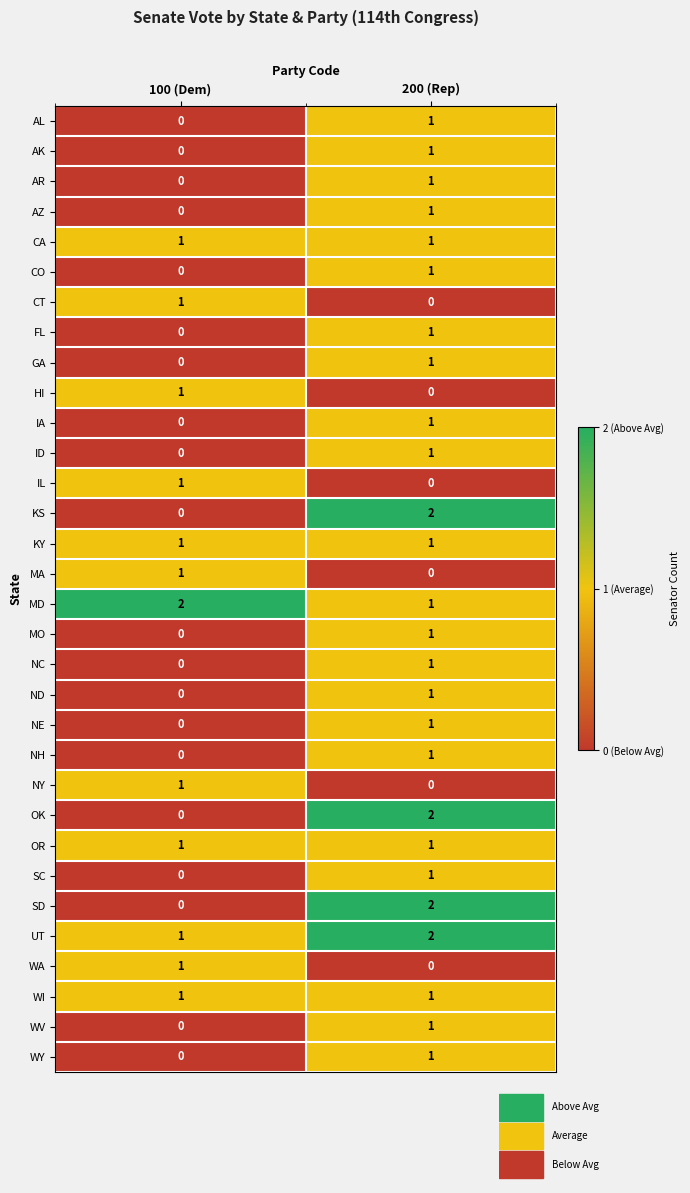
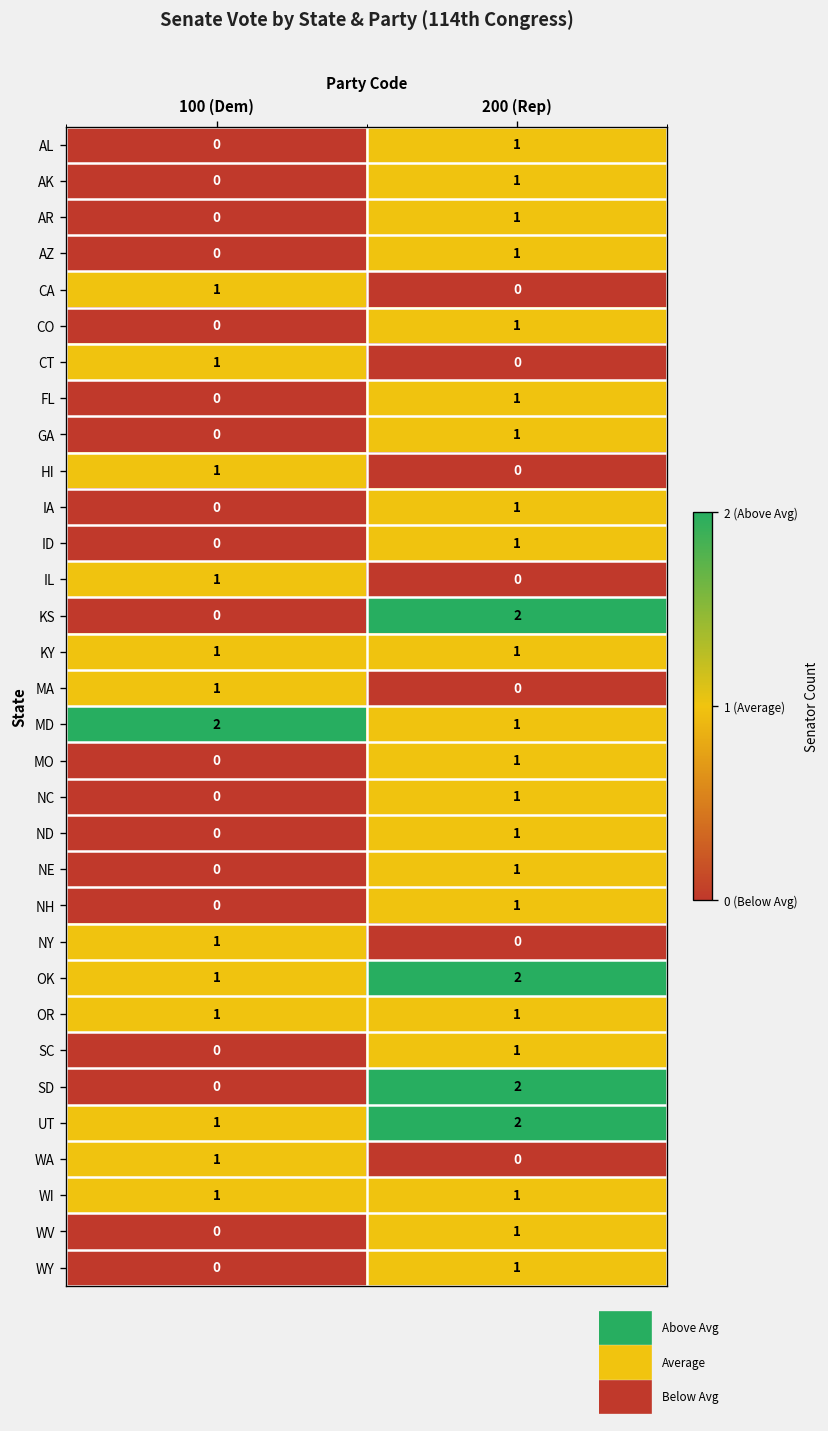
CA, 200 (Rep): 1 -> 0
OK, 100 (Dem): 0 -> 1
